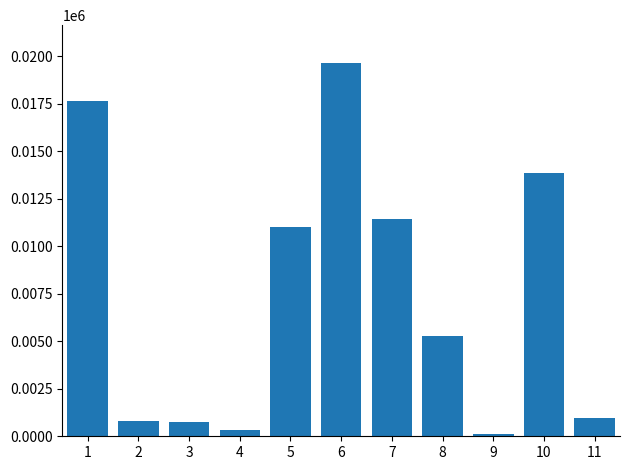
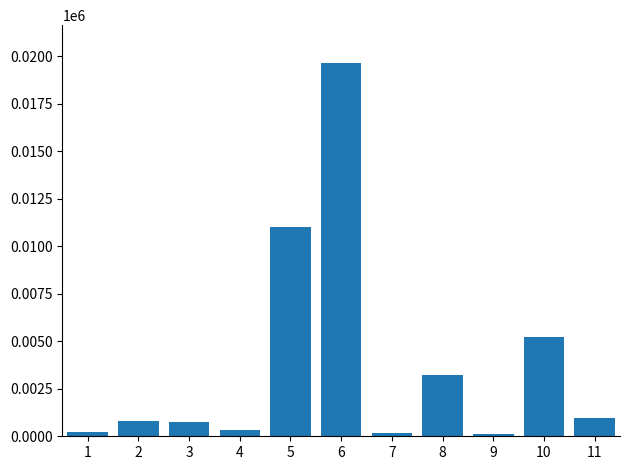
1: 17600 -> 200
7: 11400 -> 200
8: 5300 -> 3200
10: 13900 -> 5200
